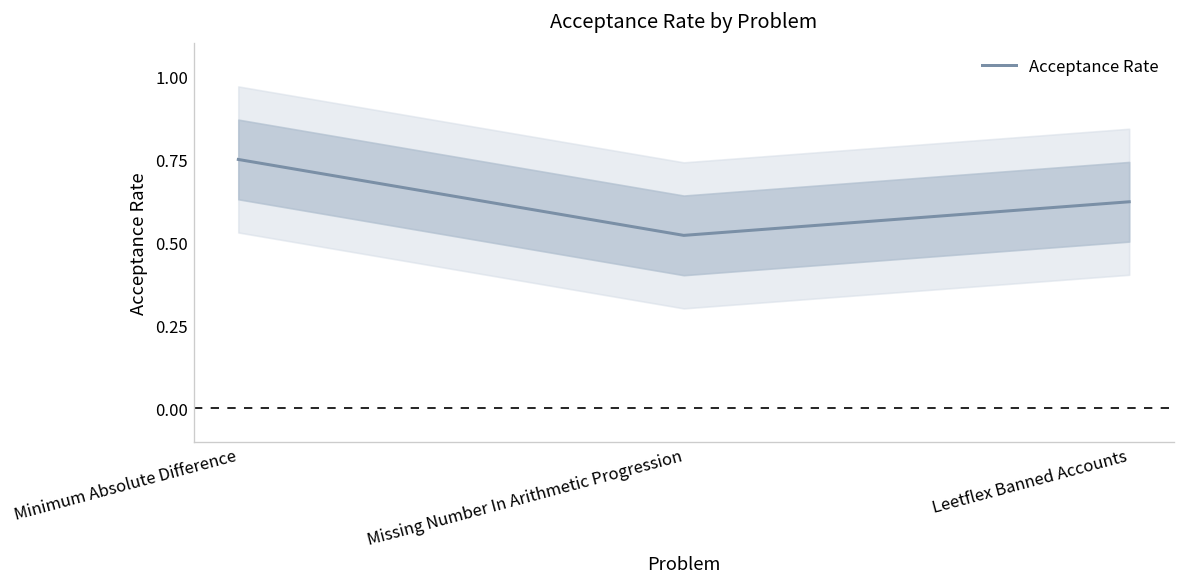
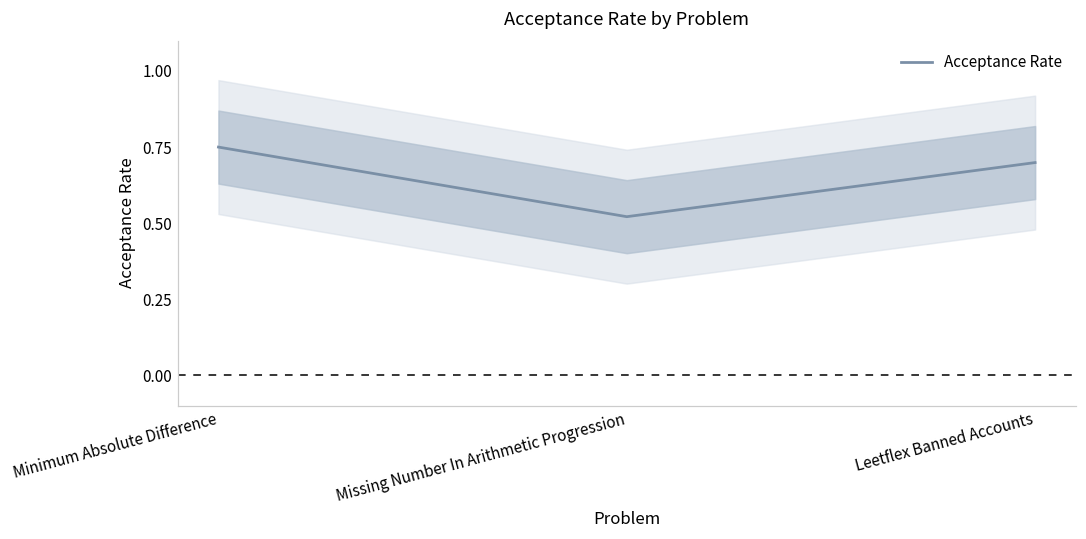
Acceptance Rate, Leetflex Banned Accounts: 0.62 -> 0.70
